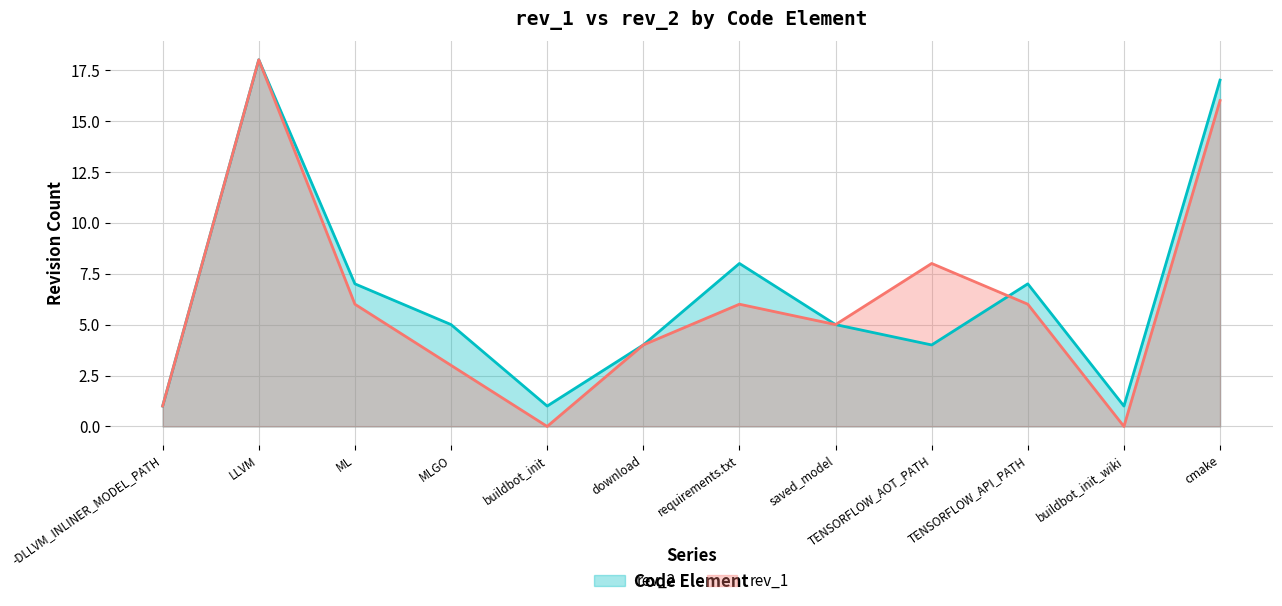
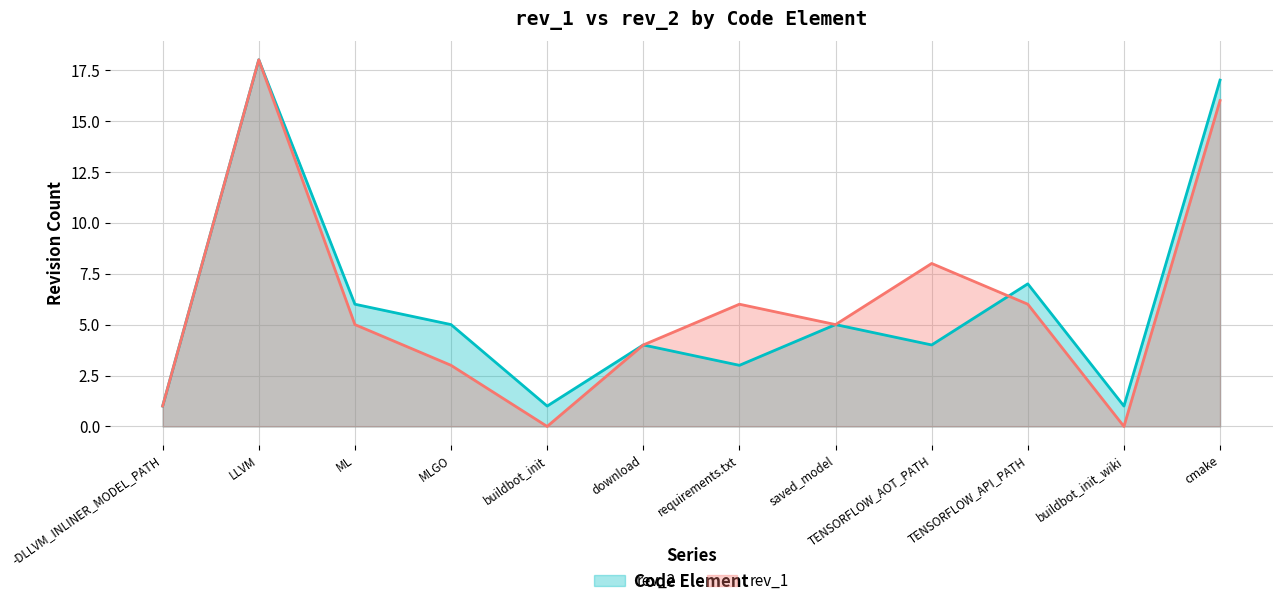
rev_2, ML: 7 -> 6
rev_1, ML: 6 -> 5
rev_2, requirements.txt: 8 -> 3
